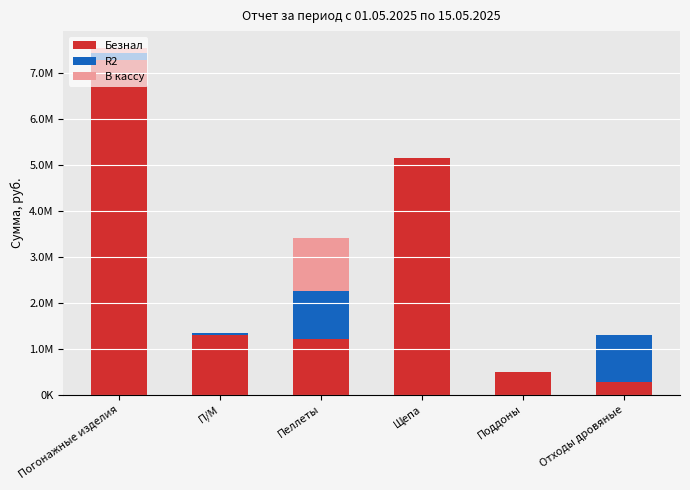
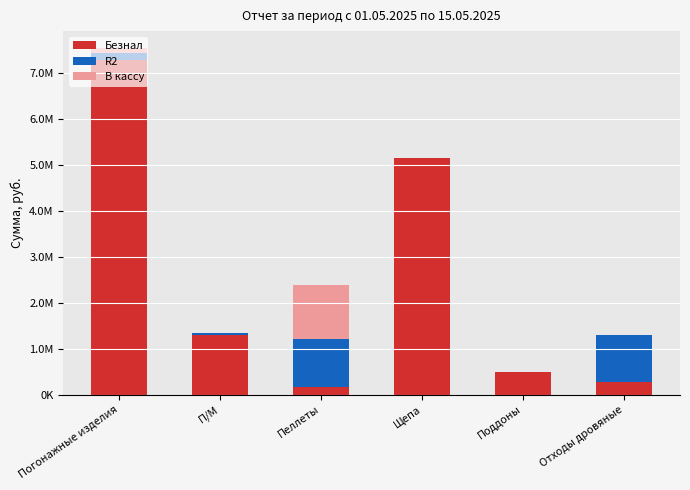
Безнал, Пеллеты: 1200000 -> 200000
